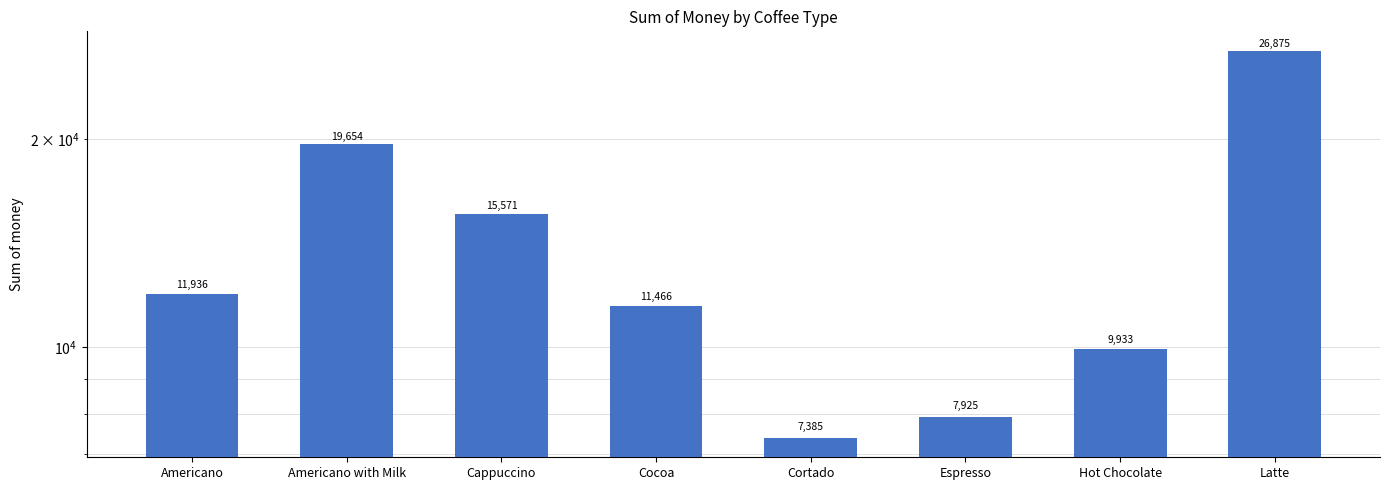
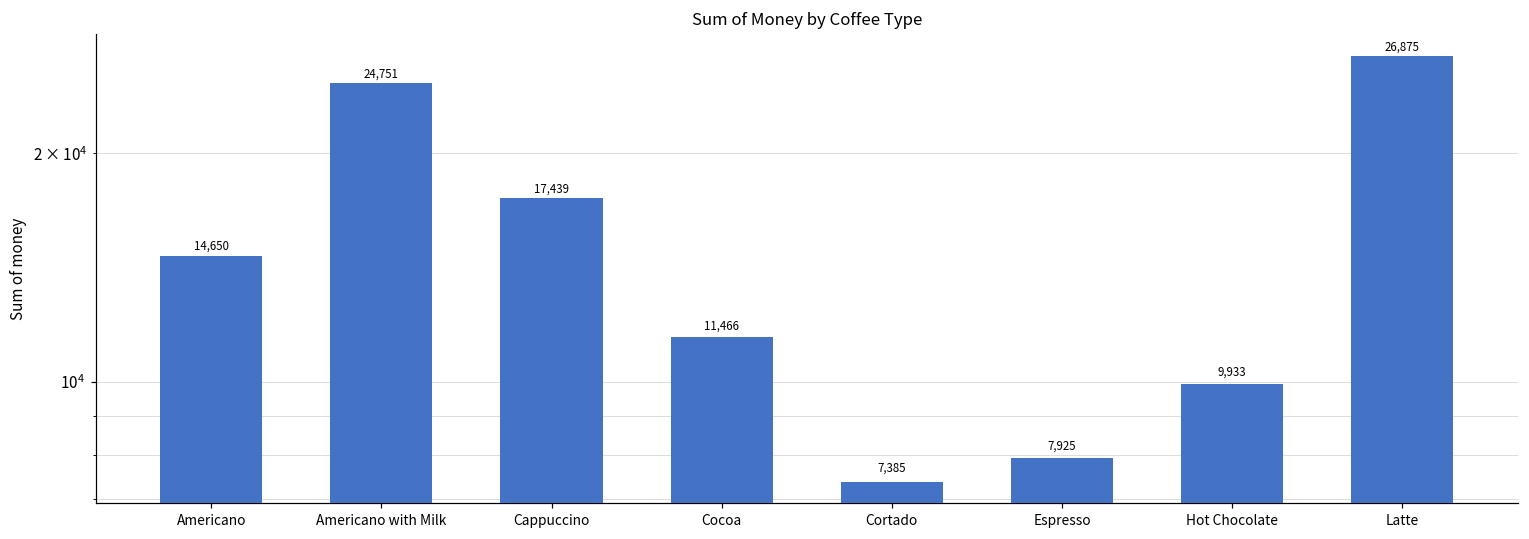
Americano: 11,936 -> 14,650
Americano with Milk: 19,654 -> 24,751
Cappuccino: 15,571 -> 17,439
